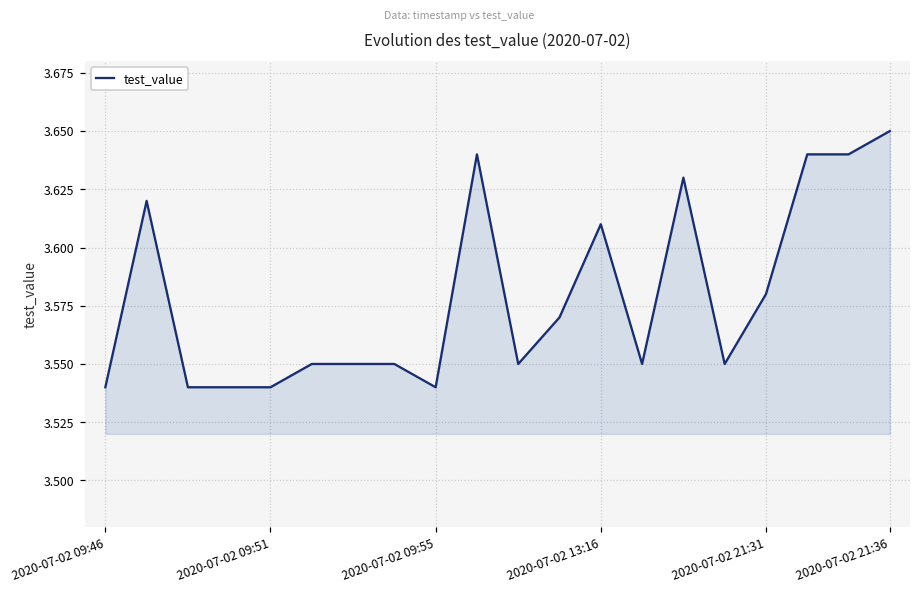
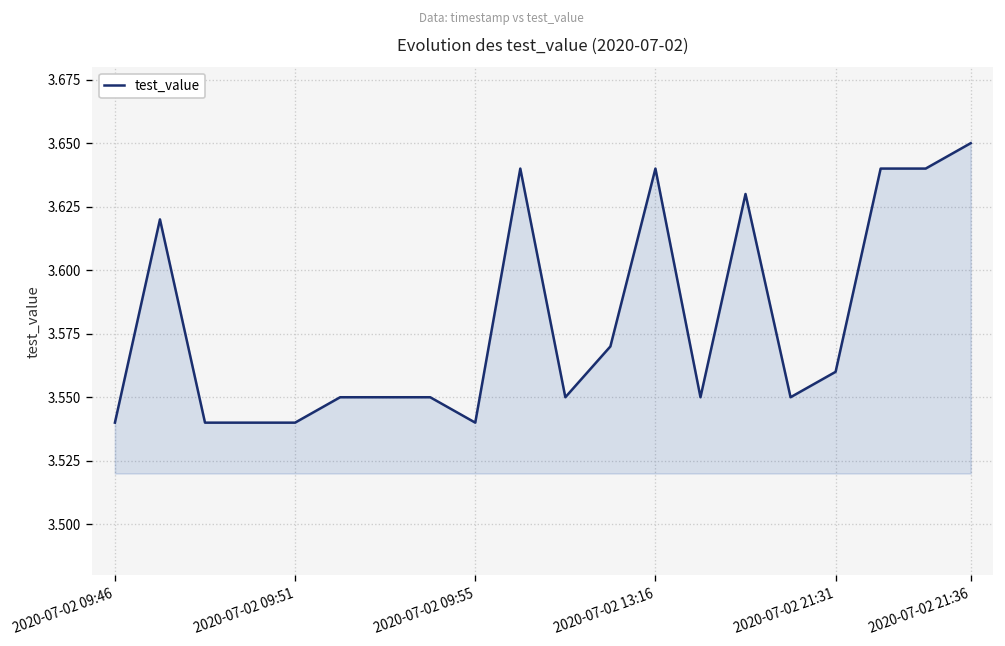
2020-07-02 13:16: 3.61 -> 3.64
2020-07-02 21:31: 3.58 -> 3.56
